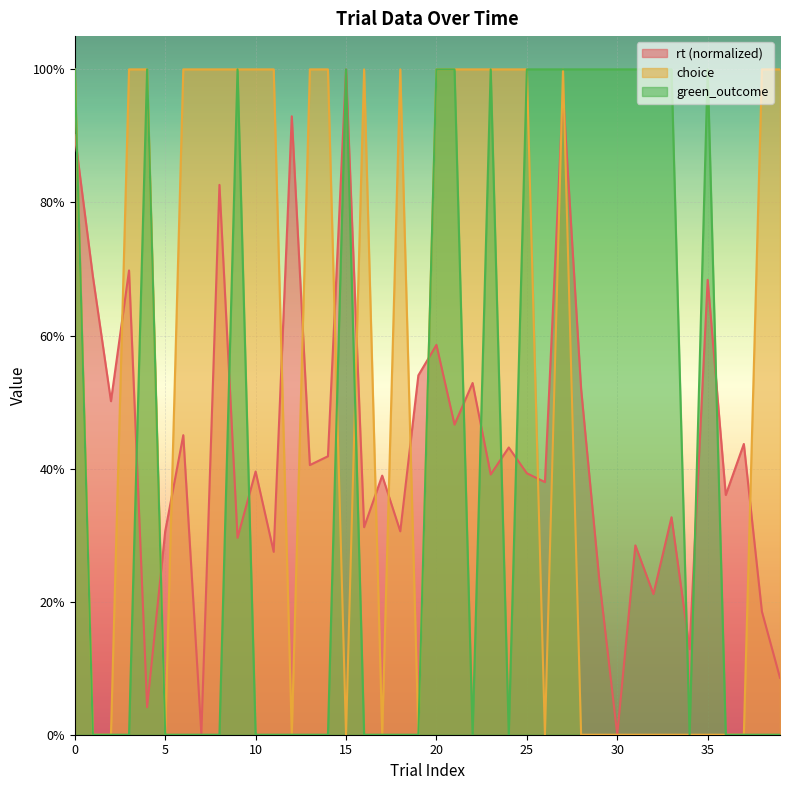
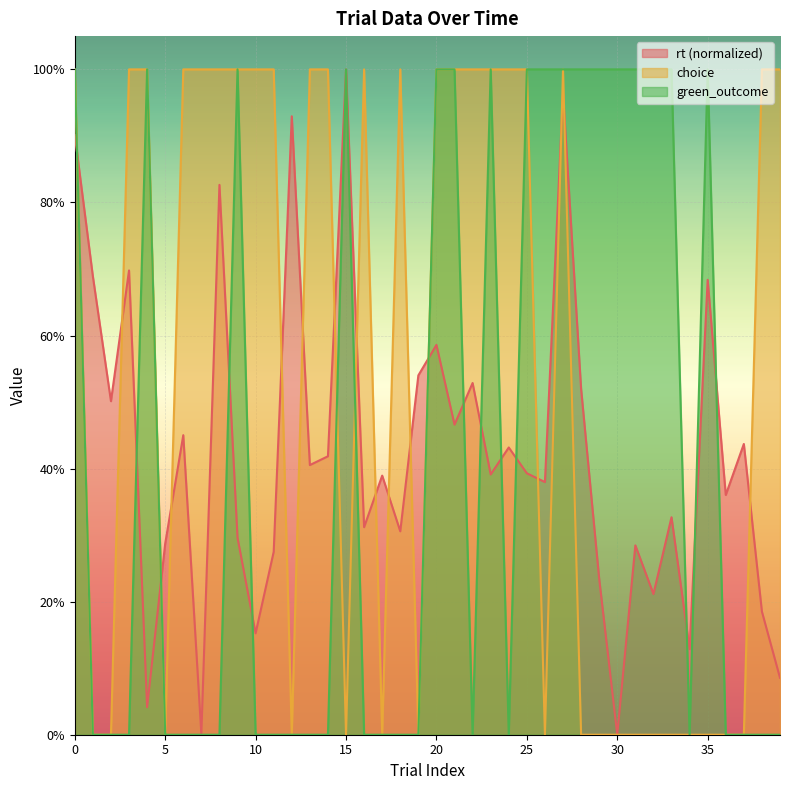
rt (normalized), 5: 31% -> 29%
rt (normalized), 10: 40% -> 15%
